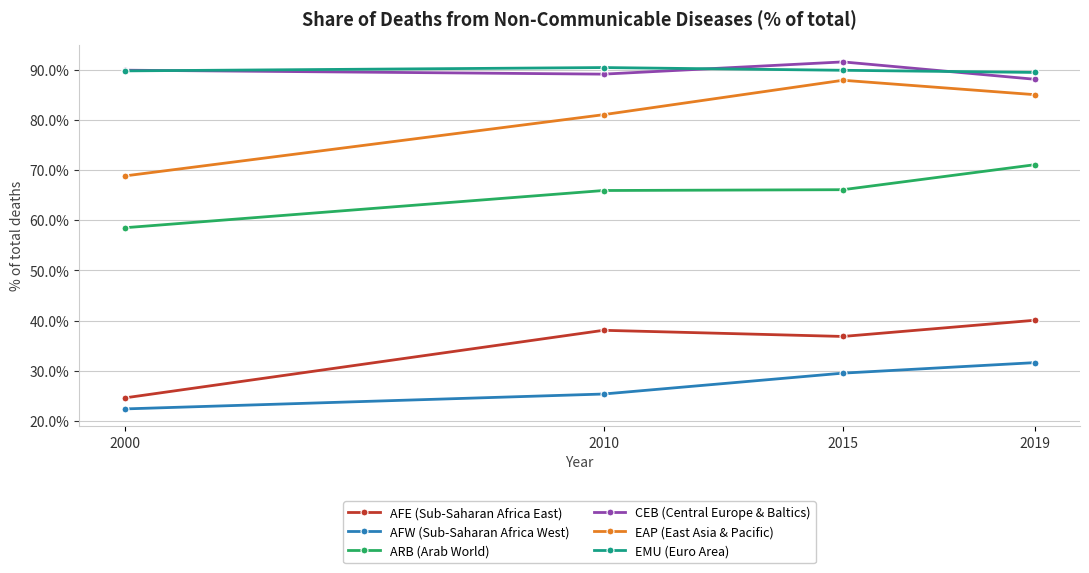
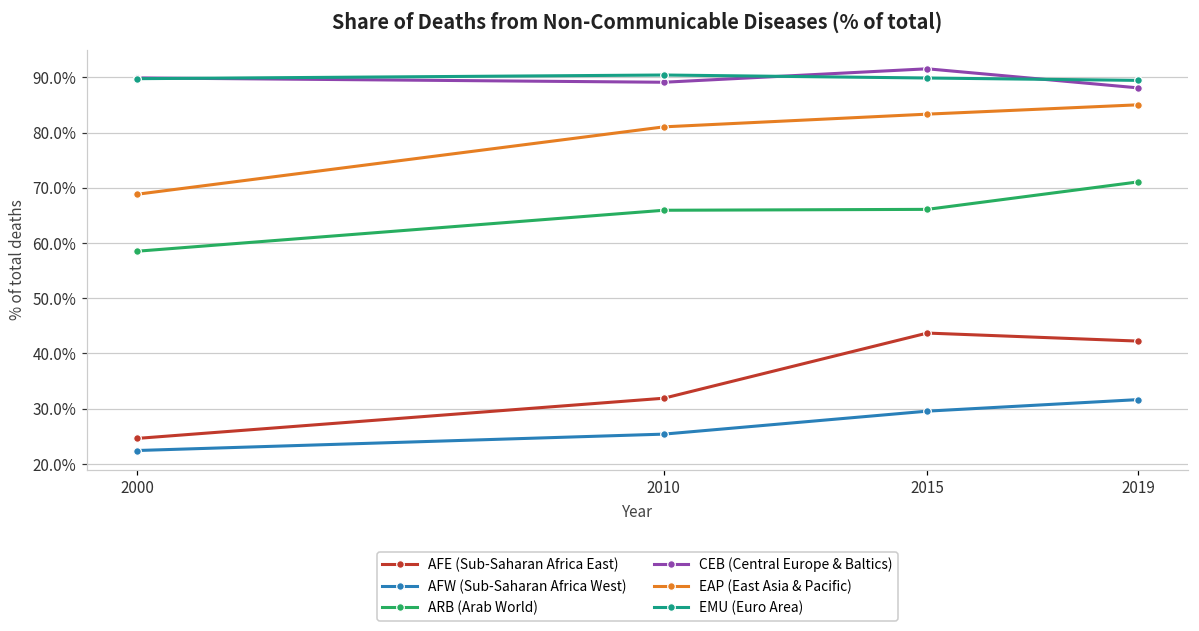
AFE (Sub-Saharan Africa East), 2010: 38% -> 32%
AFE (Sub-Saharan Africa East), 2015: 37% -> 44%
EAP (East Asia & Pacific), 2015: 88% -> 83%
AFE (Sub-Saharan Africa East), 2019: 40% -> 42%
